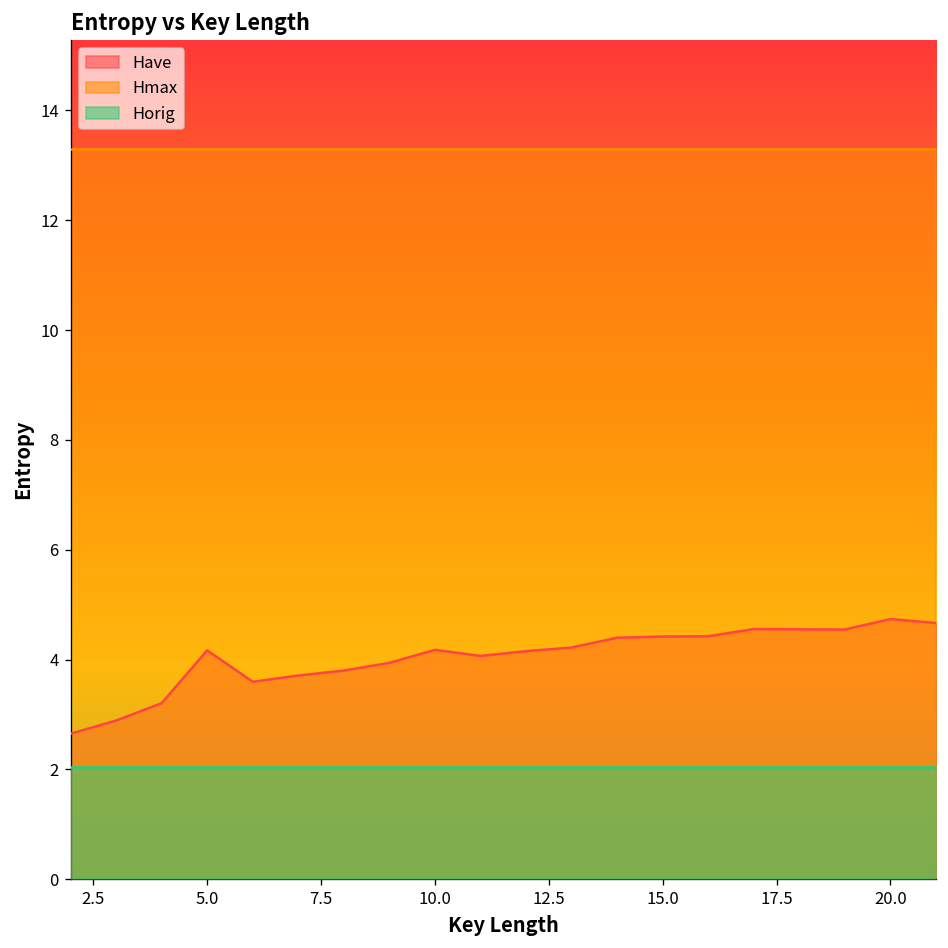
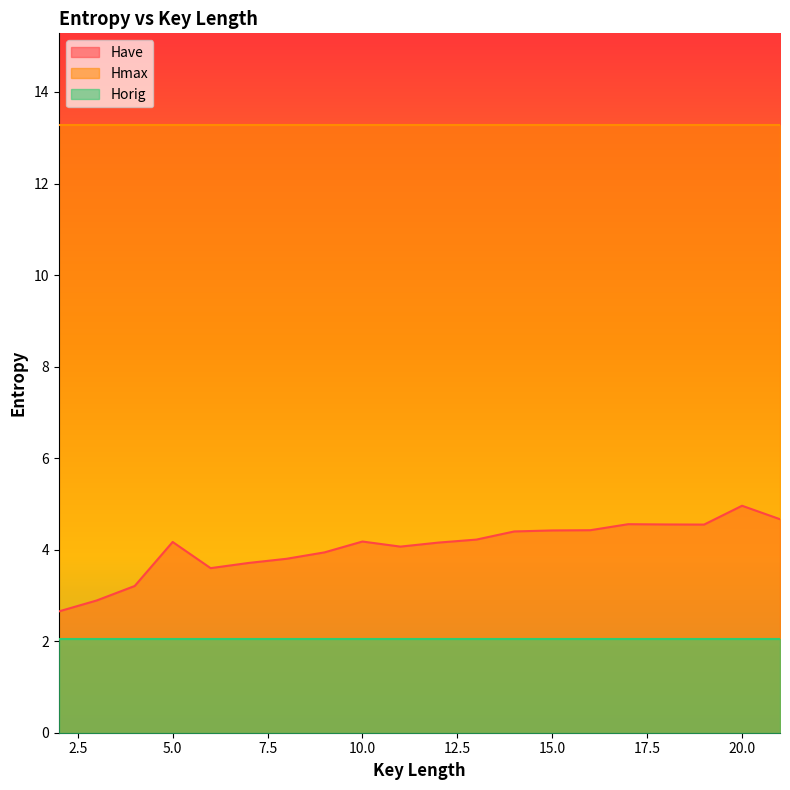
Have, 20.0: 4.7 -> 5.0
